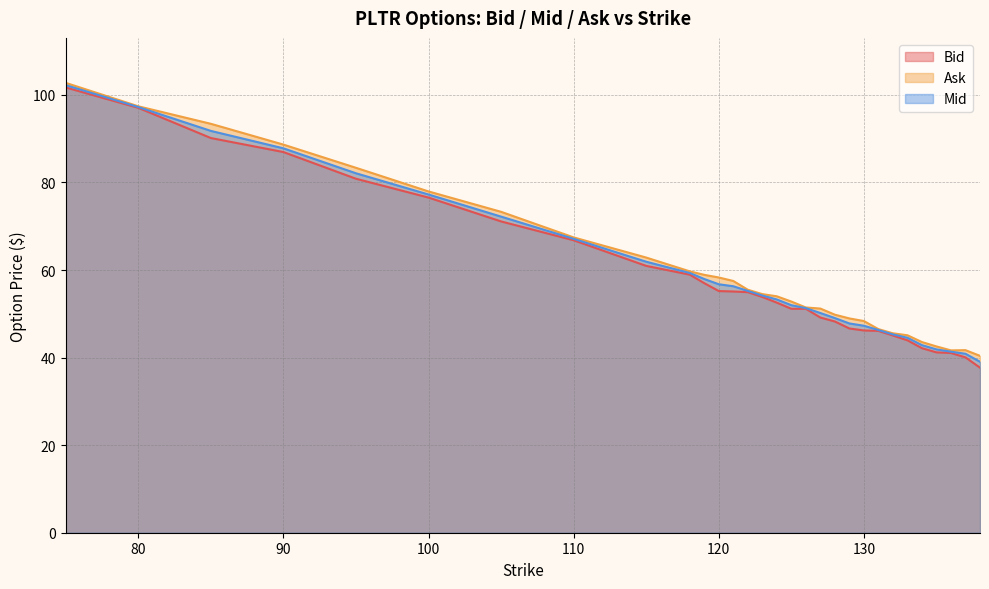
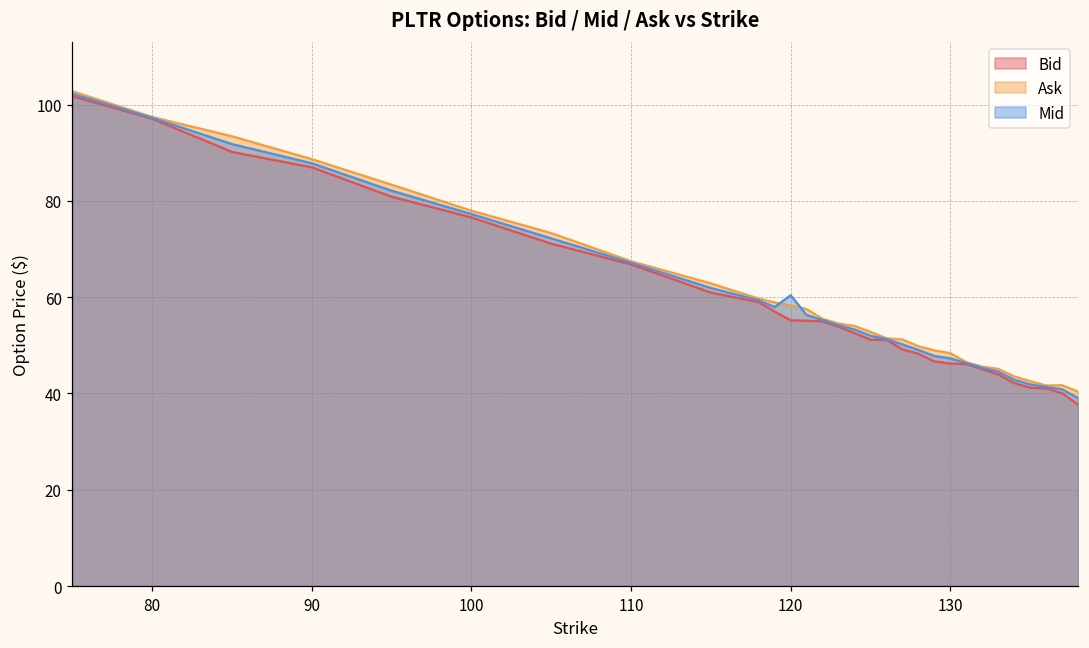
Mid, 120: 57 -> 60
